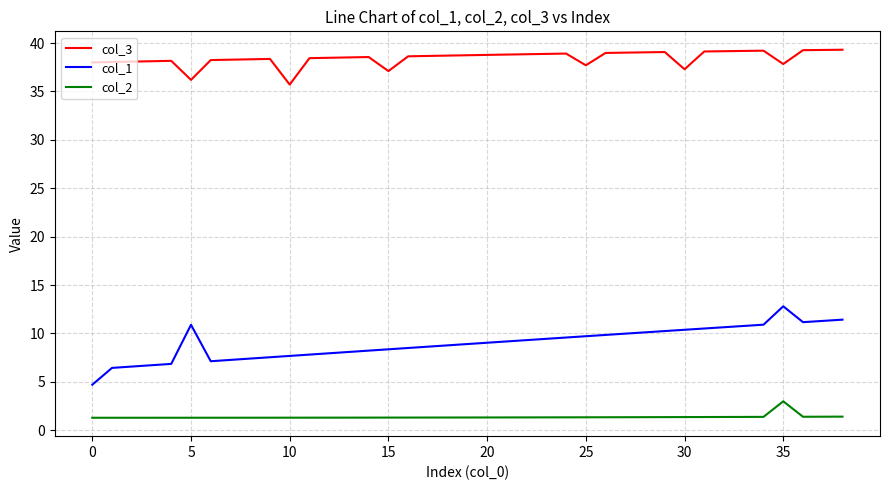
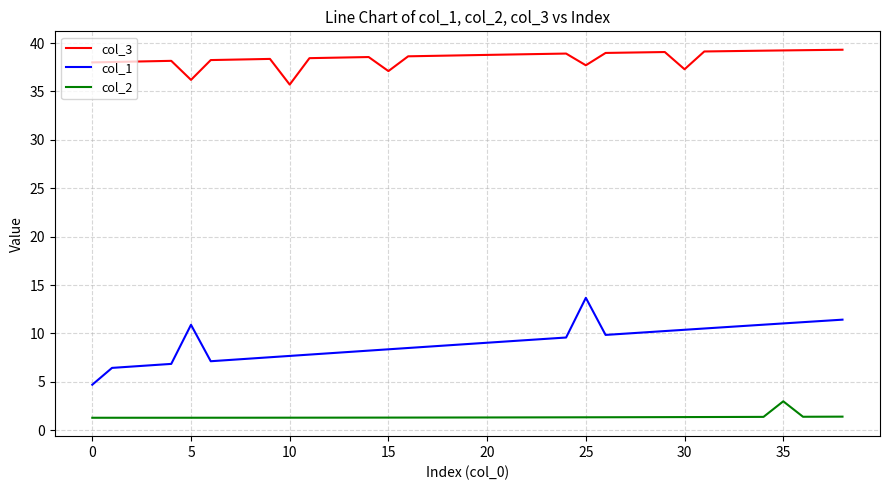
col_1, 25: 10 -> 14
col_3, 35: 38 -> 39
col_1, 35: 13 -> 11
